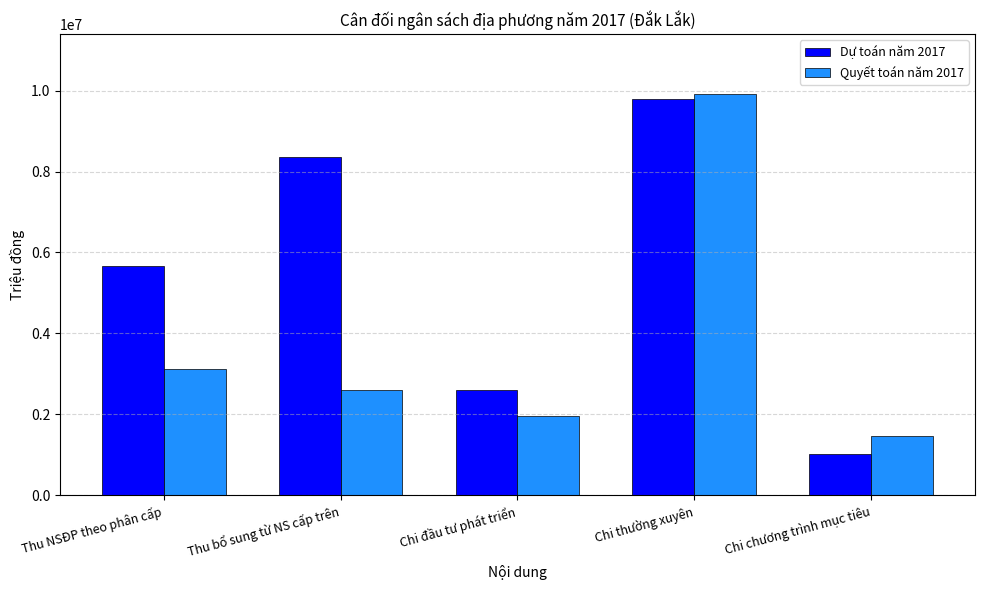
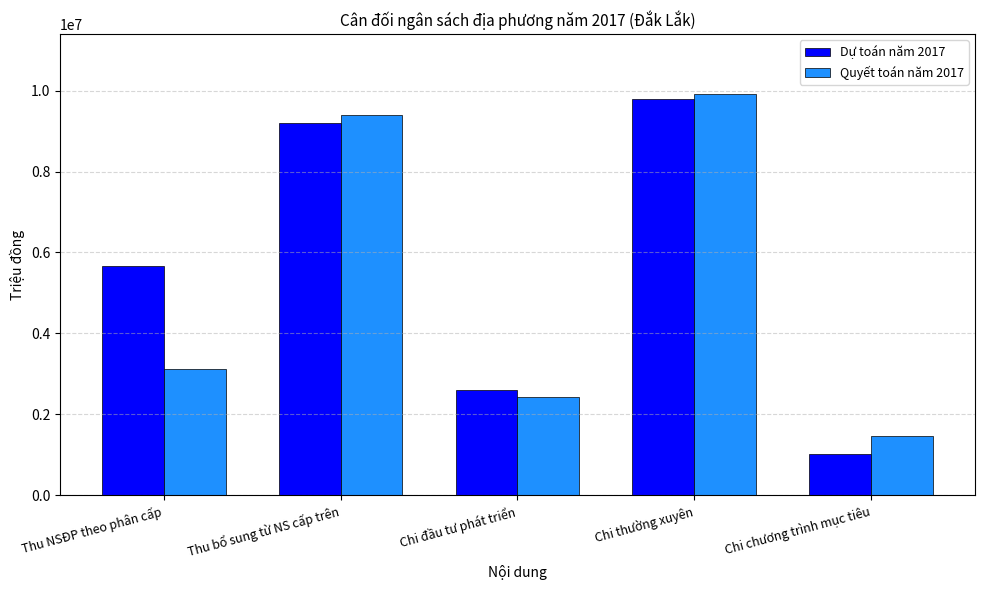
Dự toán năm 2017, Thu bổ sung từ NS cấp trên: 8400000 -> 9200000
Quyết toán năm 2017, Thu bổ sung từ NS cấp trên: 2600000 -> 9400000
Quyết toán năm 2017, Chi đầu tư phát triển: 2000000 -> 2400000
